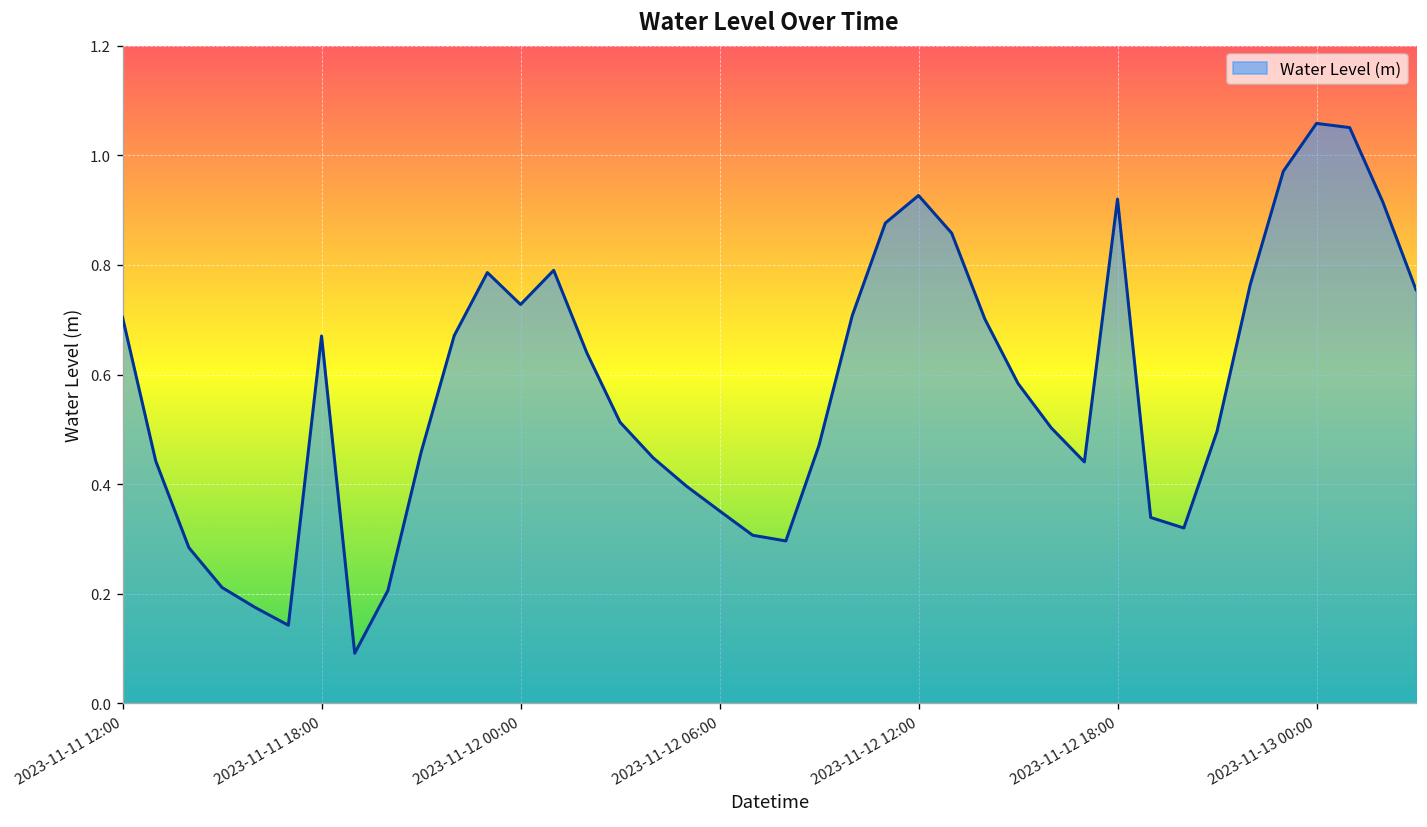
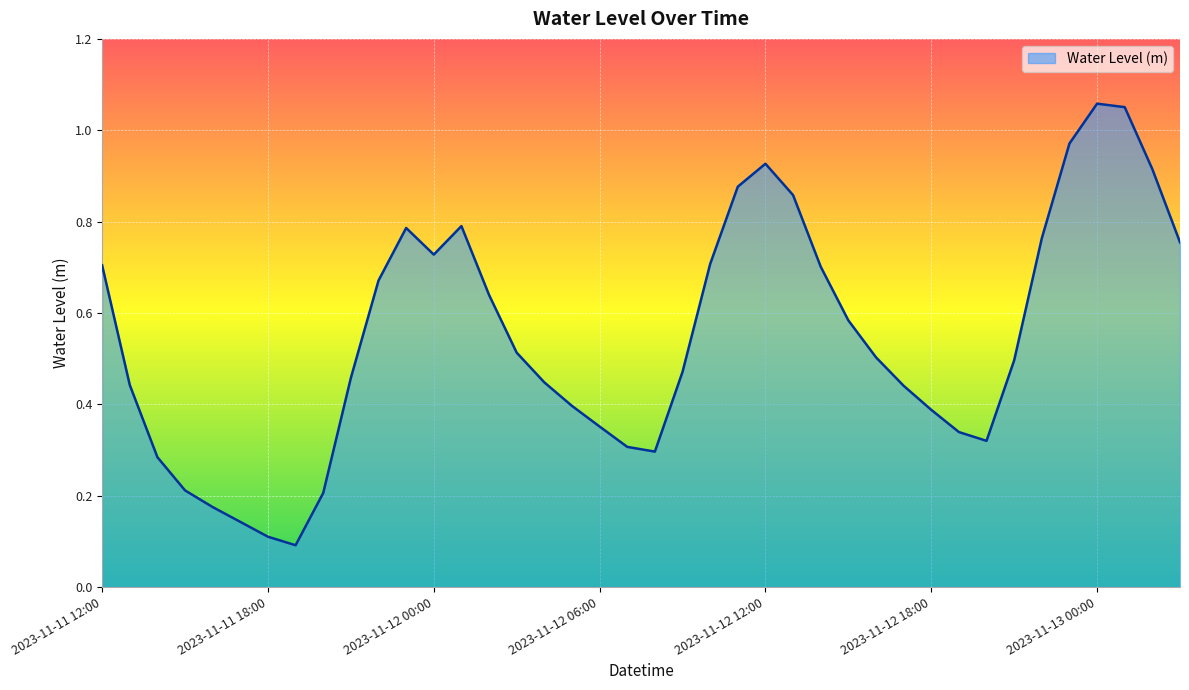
2023-11-11 18:00: 0.67 -> 0.11
2023-11-12 18:00: 0.92 -> 0.39
